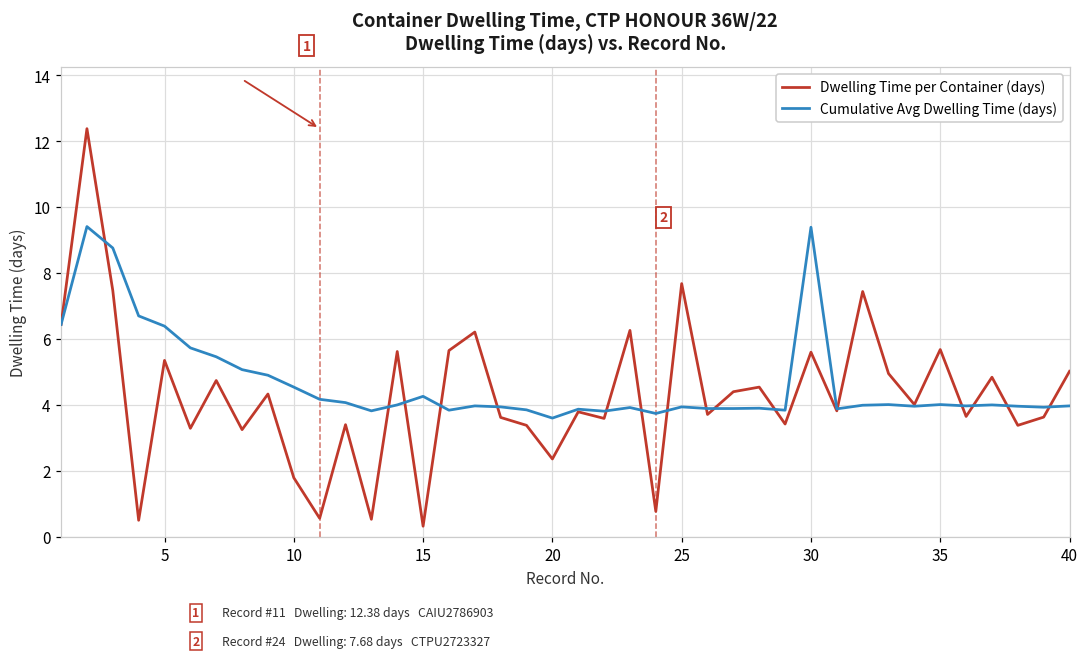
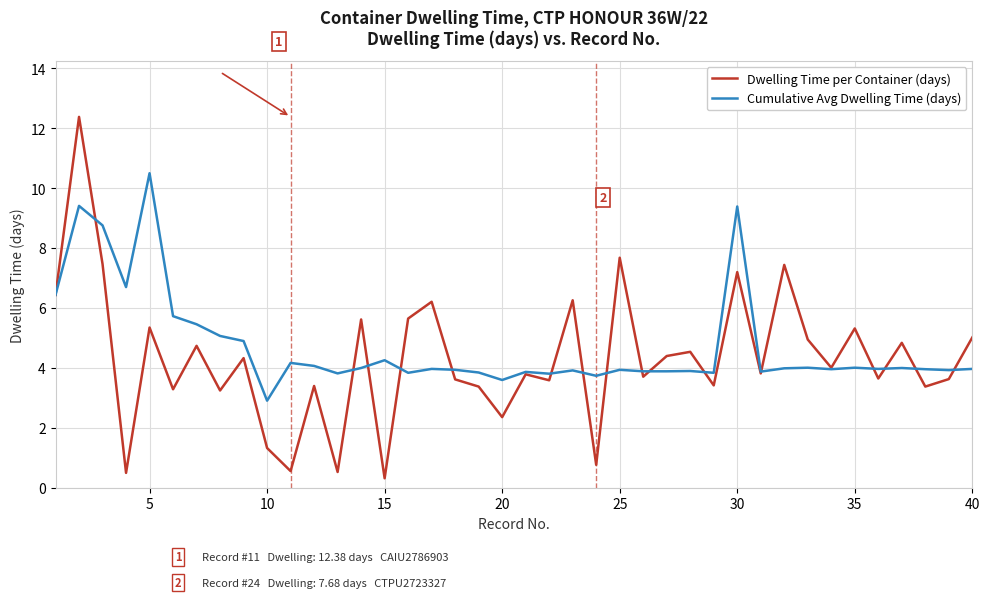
Cumulative Avg Dwelling Time (days), 5: 6.4 -> 10.5
Dwelling Time per Container (days), 10: 1.8 -> 1.3
Cumulative Avg Dwelling Time (days), 10: 4.5 -> 2.9
Dwelling Time per Container (days), 30: 5.6 -> 7.2
Dwelling Time per Container (days), 35: 5.7 -> 5.3
